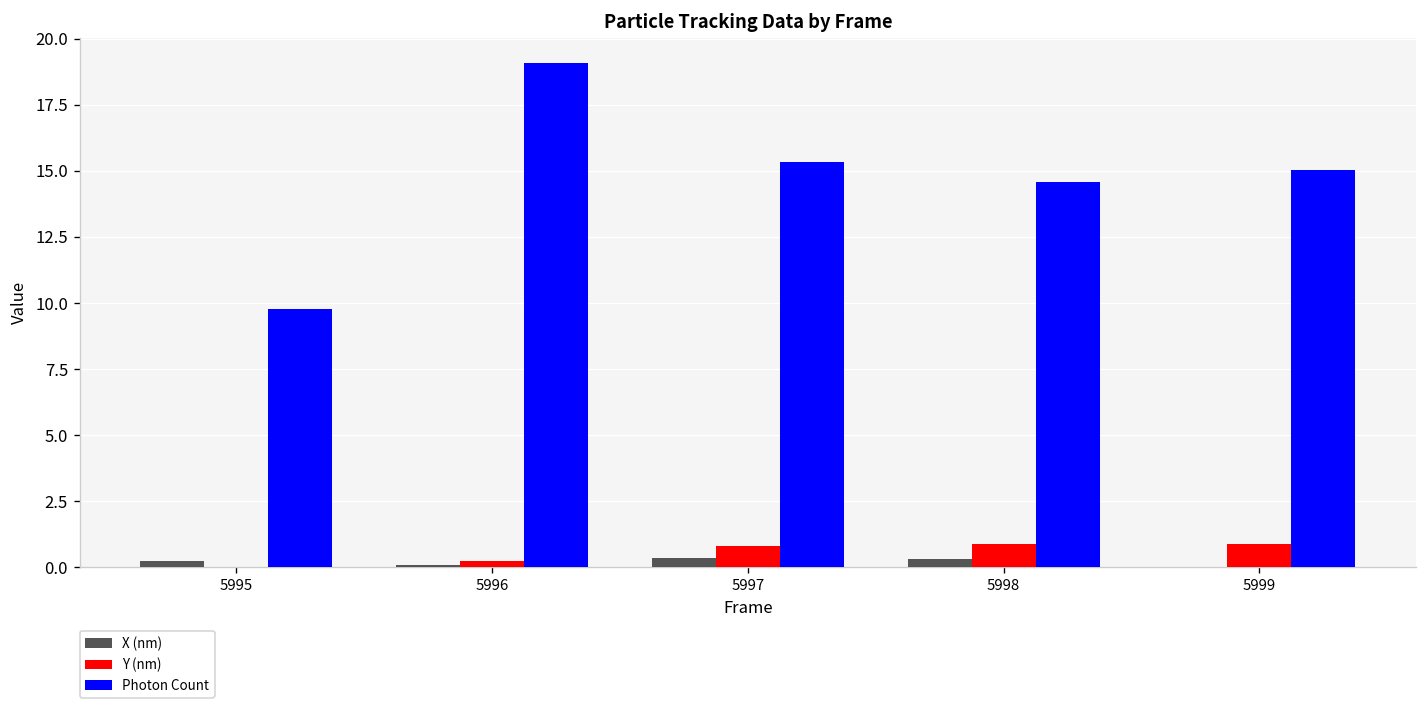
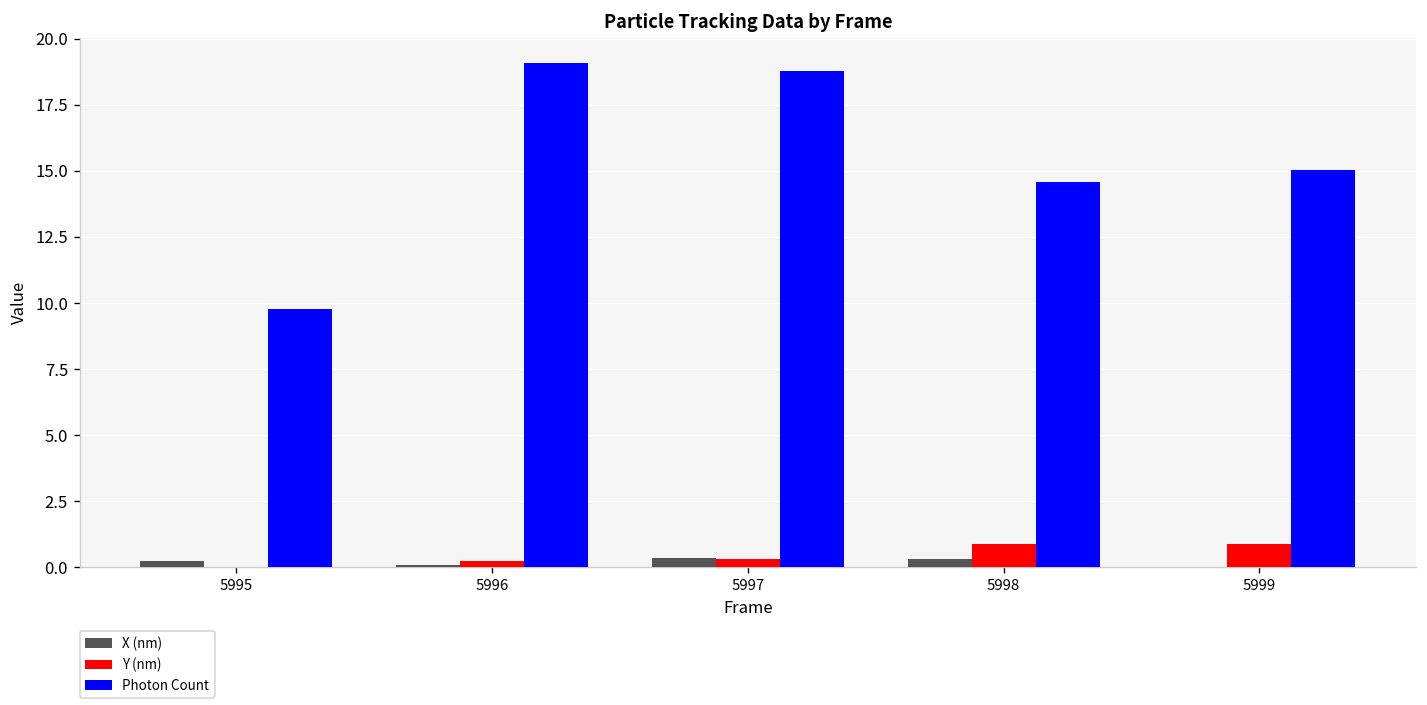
Y (nm), 5997: 0.8 -> 0.3
Photon Count, 5997: 15.3 -> 18.8
